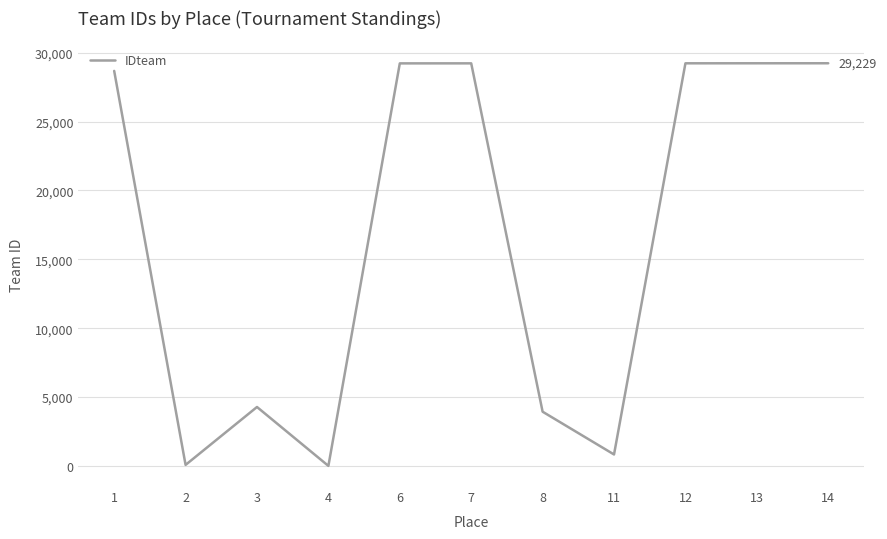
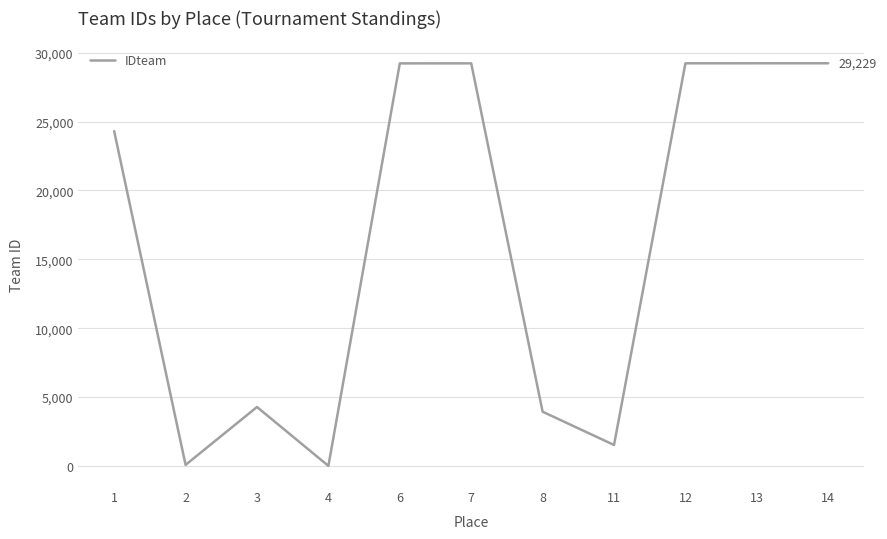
1: 28,700 -> 24,300
11: 800 -> 1,500
